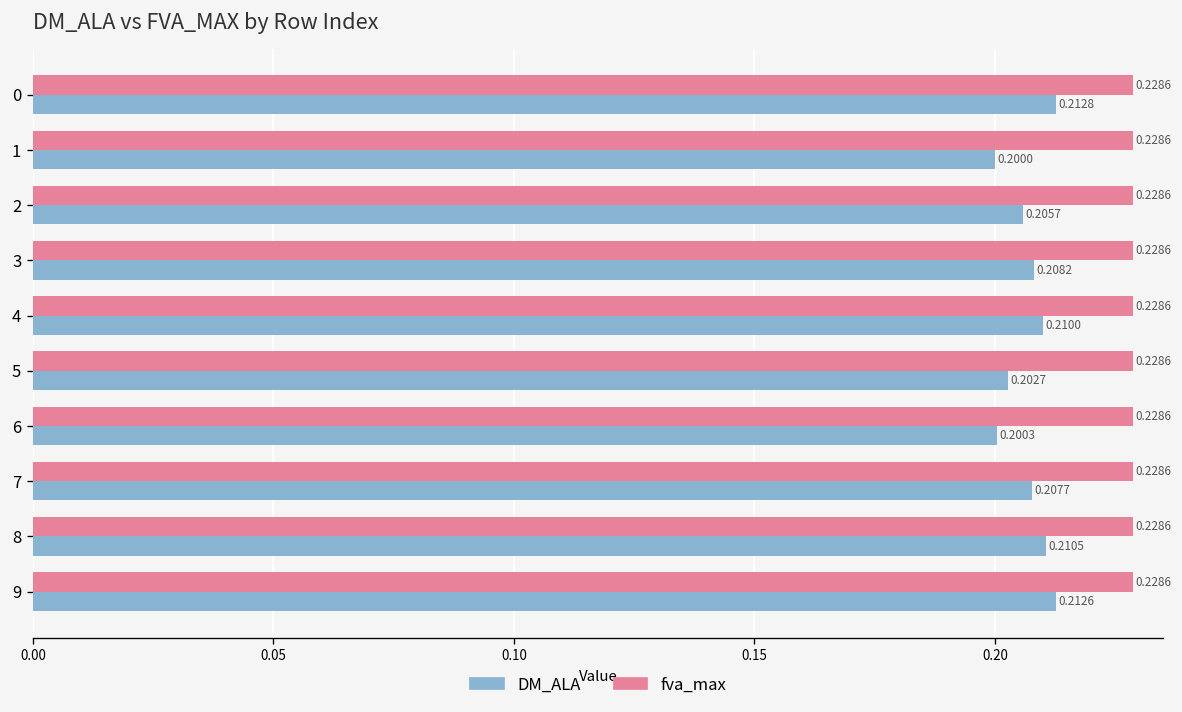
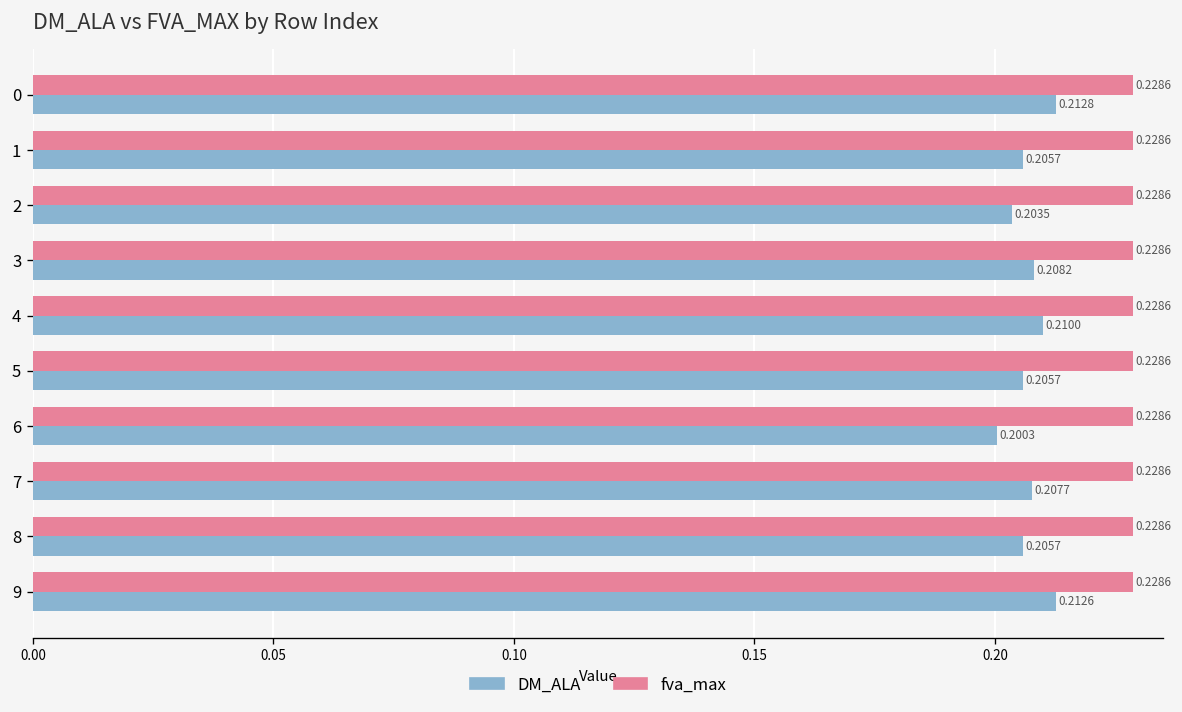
DM_ALA, 1: 0.2000 -> 0.2057
DM_ALA, 2: 0.2057 -> 0.2035
DM_ALA, 5: 0.2027 -> 0.2057
DM_ALA, 8: 0.2105 -> 0.2057
